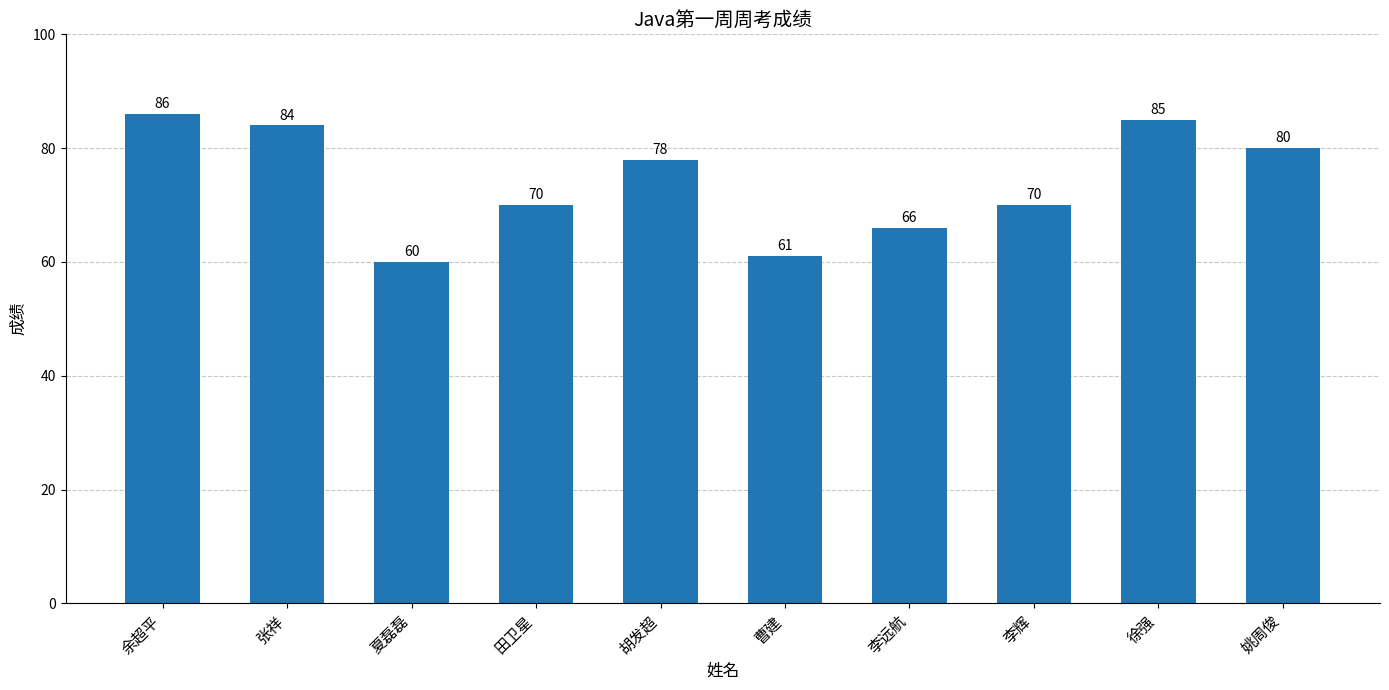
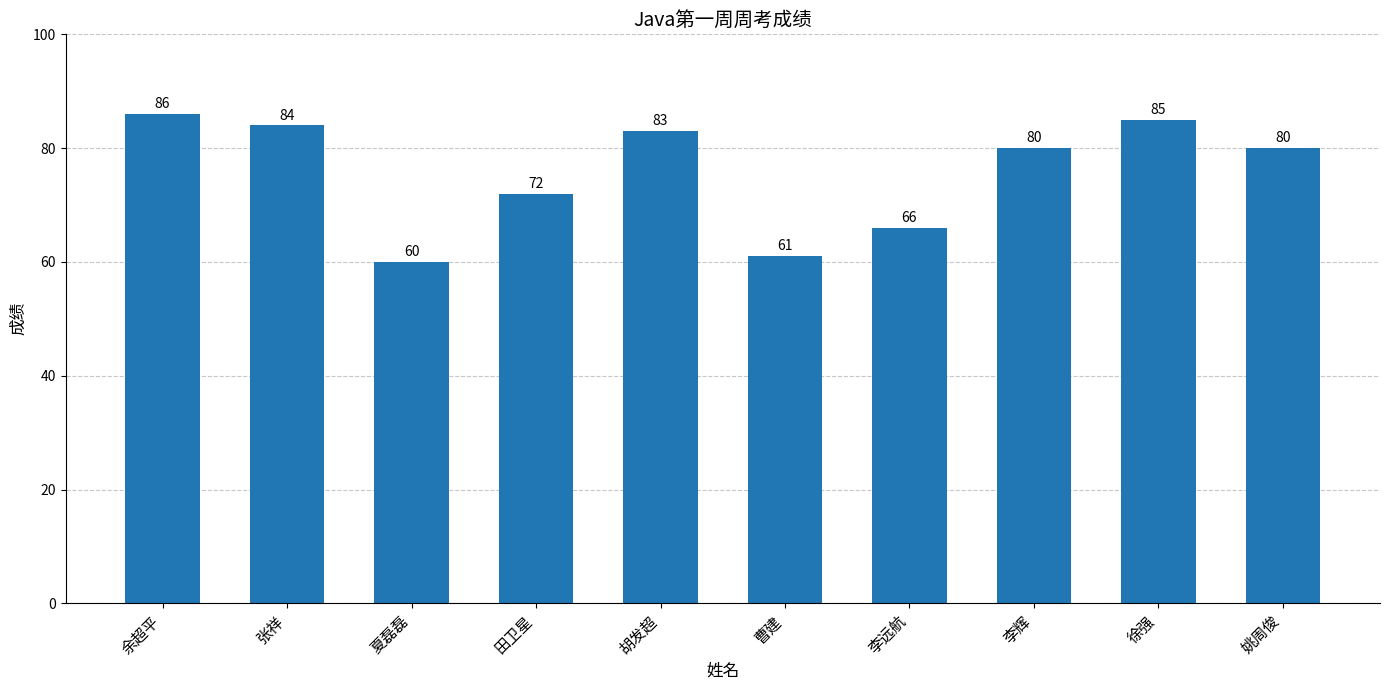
田卫星: 70 -> 72
胡发超: 78 -> 83
李辉: 70 -> 80
